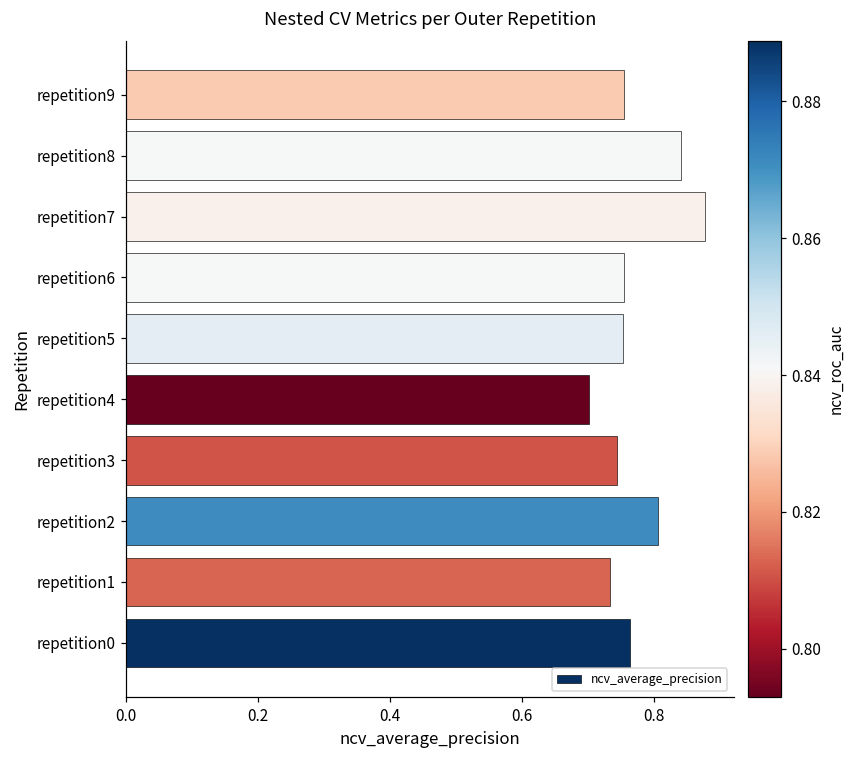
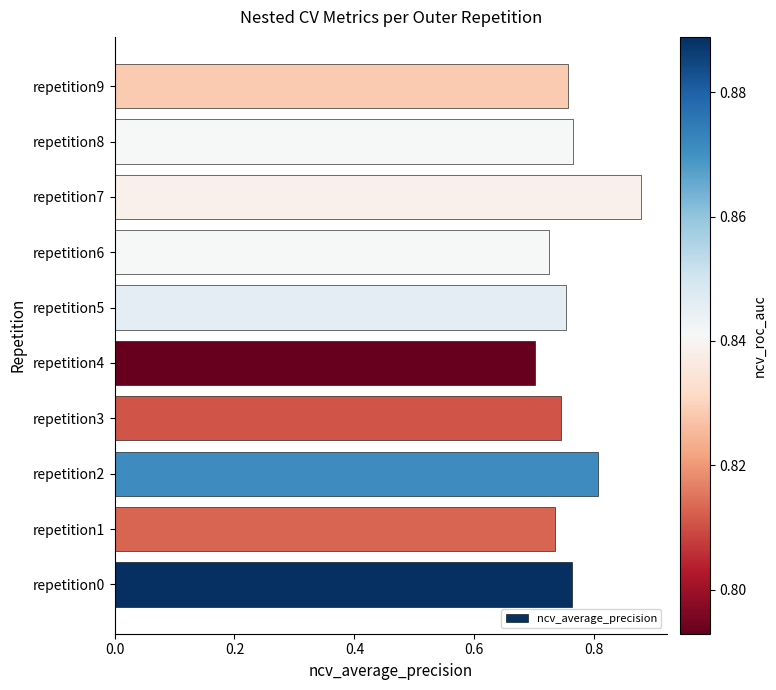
repetition8: 0.84 -> 0.76
repetition6: 0.76 -> 0.72
